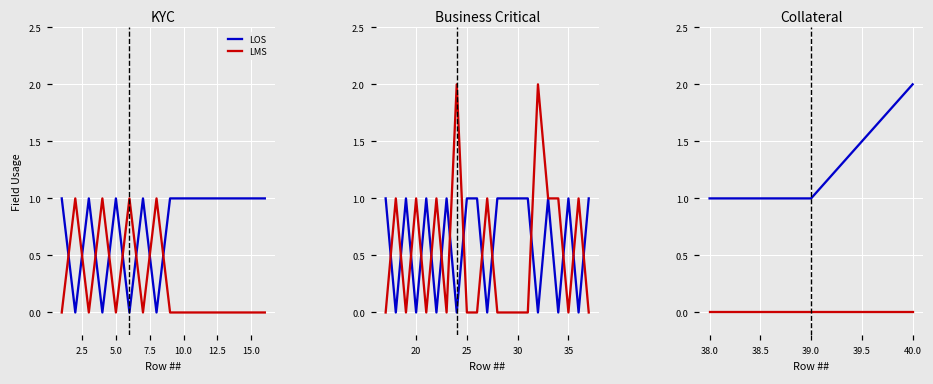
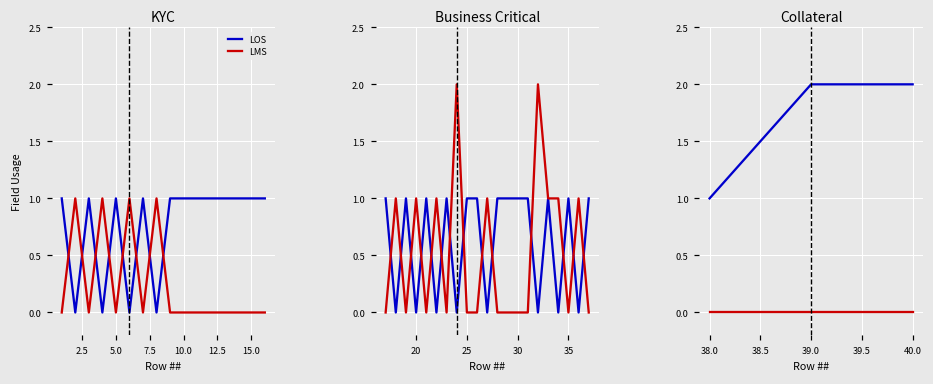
Collateral, LOS, 39.0: 1 -> 2
